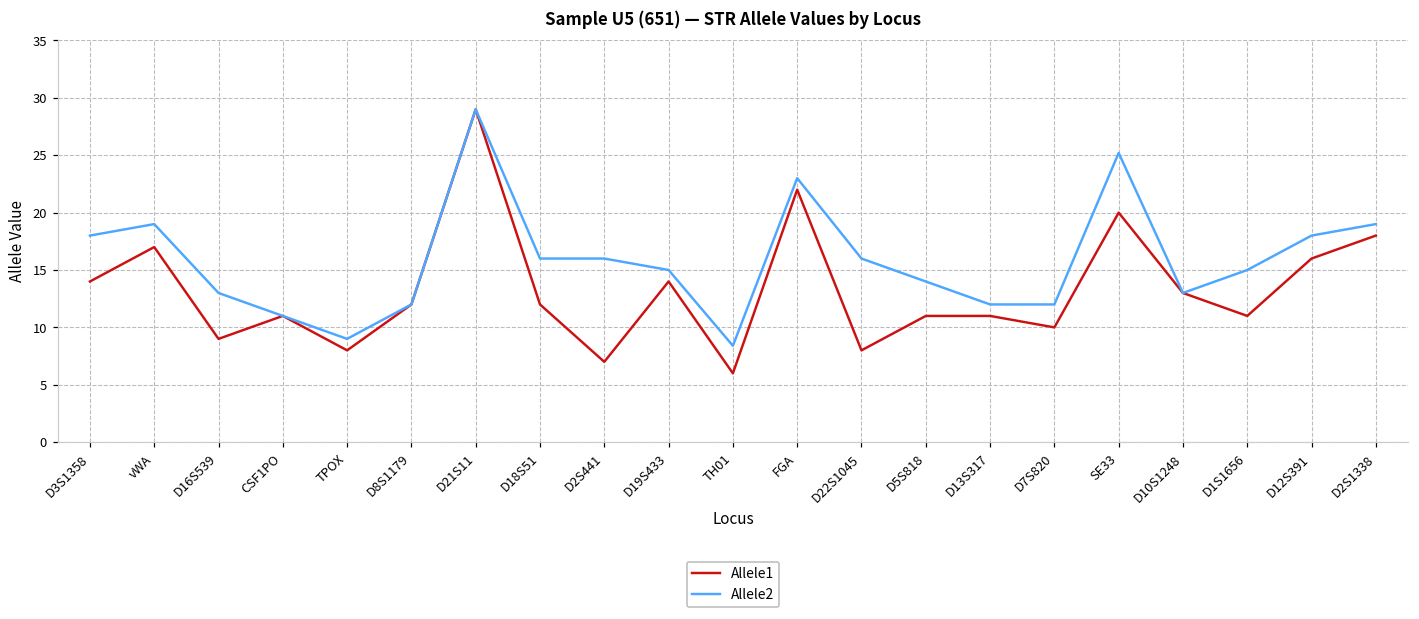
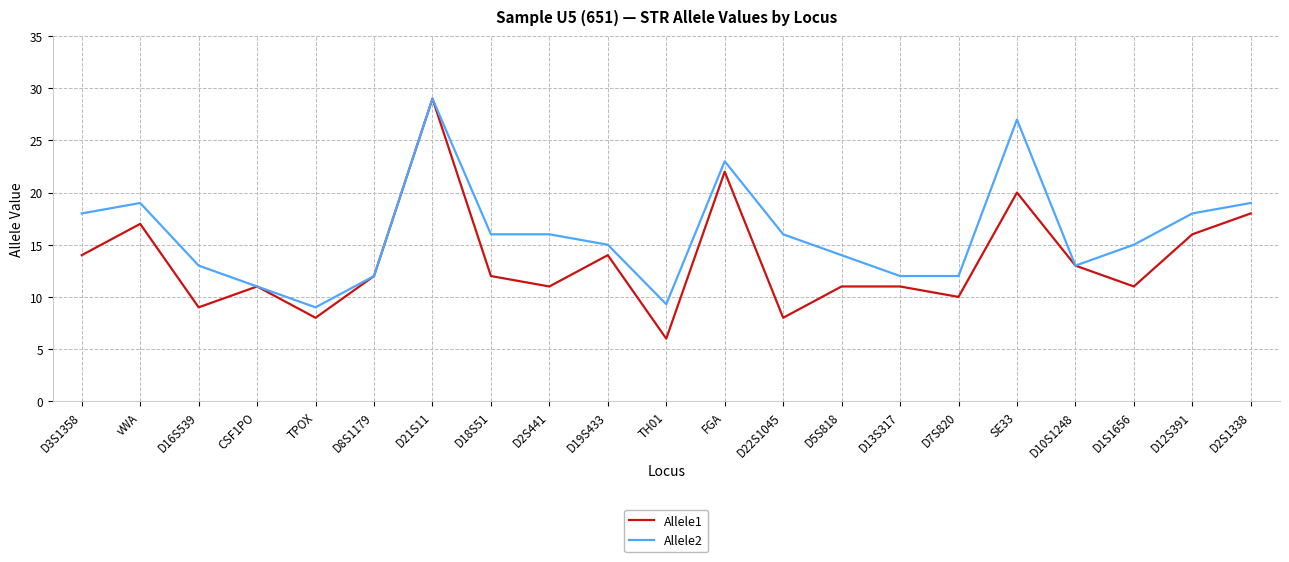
Allele1, D2S441: 7 -> 11
Allele2, TH01: 8.4 -> 9.3
Allele2, SE33: 25.2 -> 27.0
